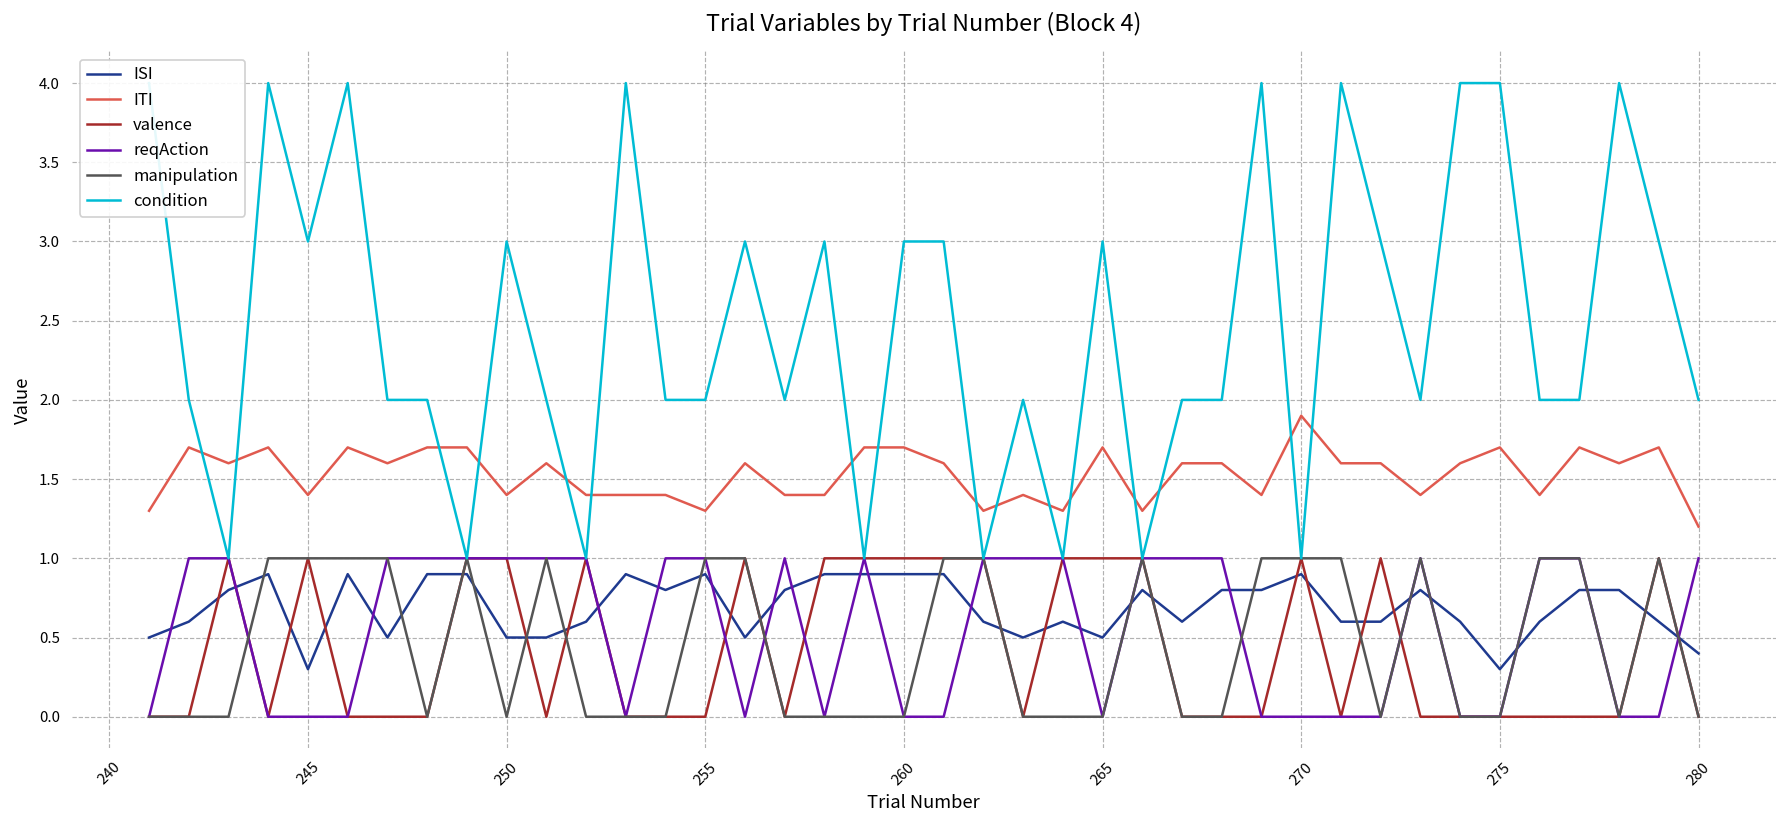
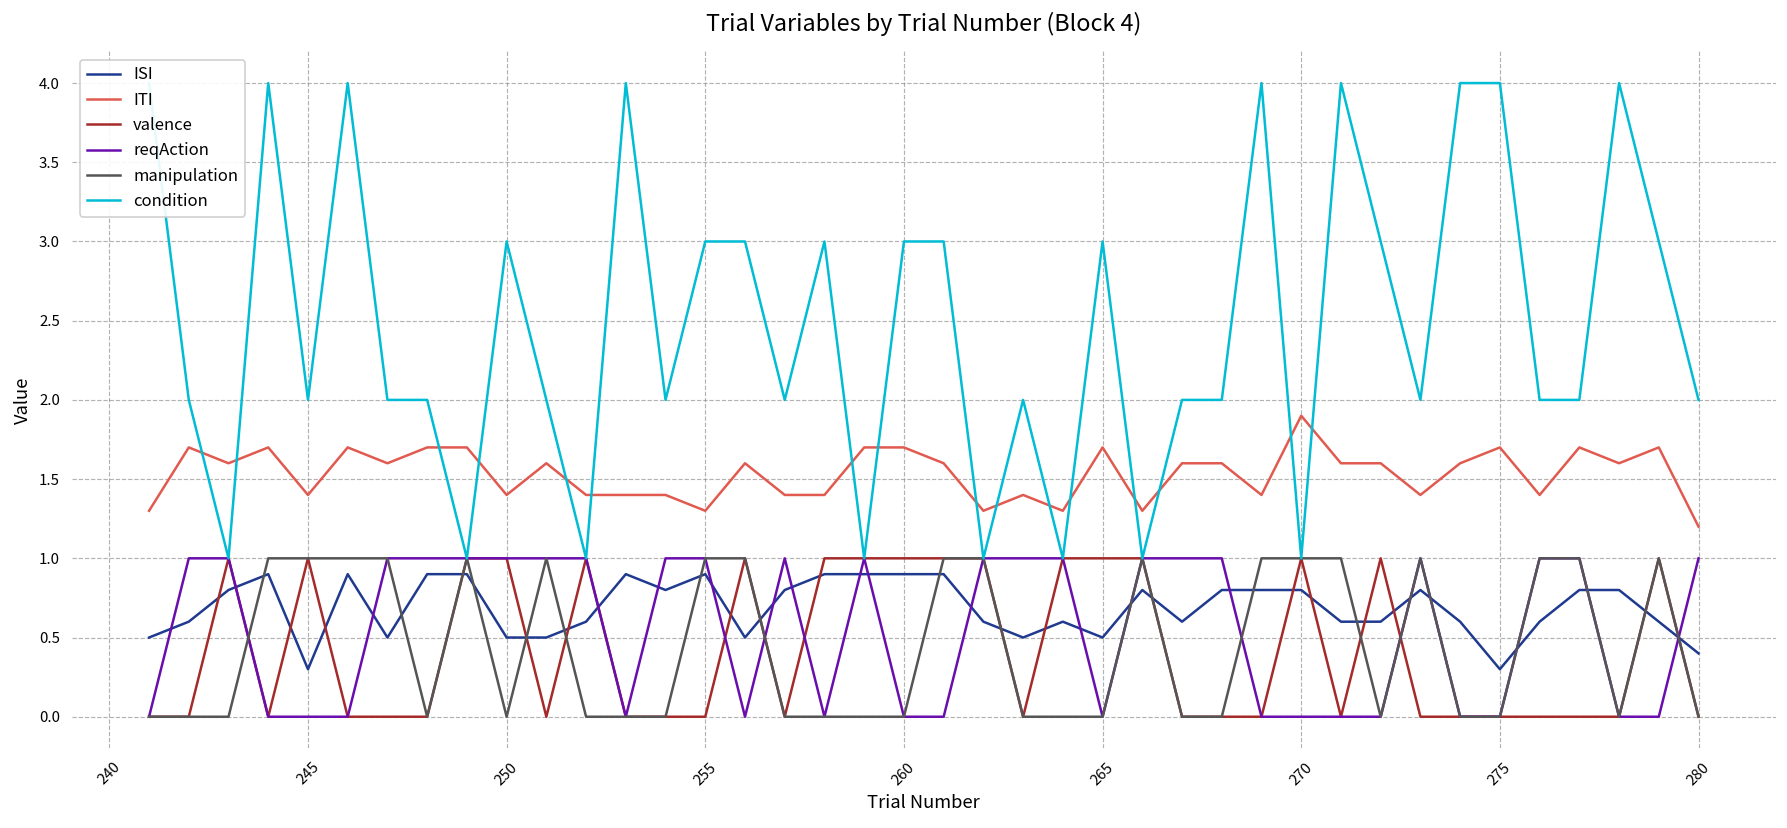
condition, 245: 3 -> 2
condition, 255: 2 -> 3
ISI, 270: 0.9 -> 0.8
